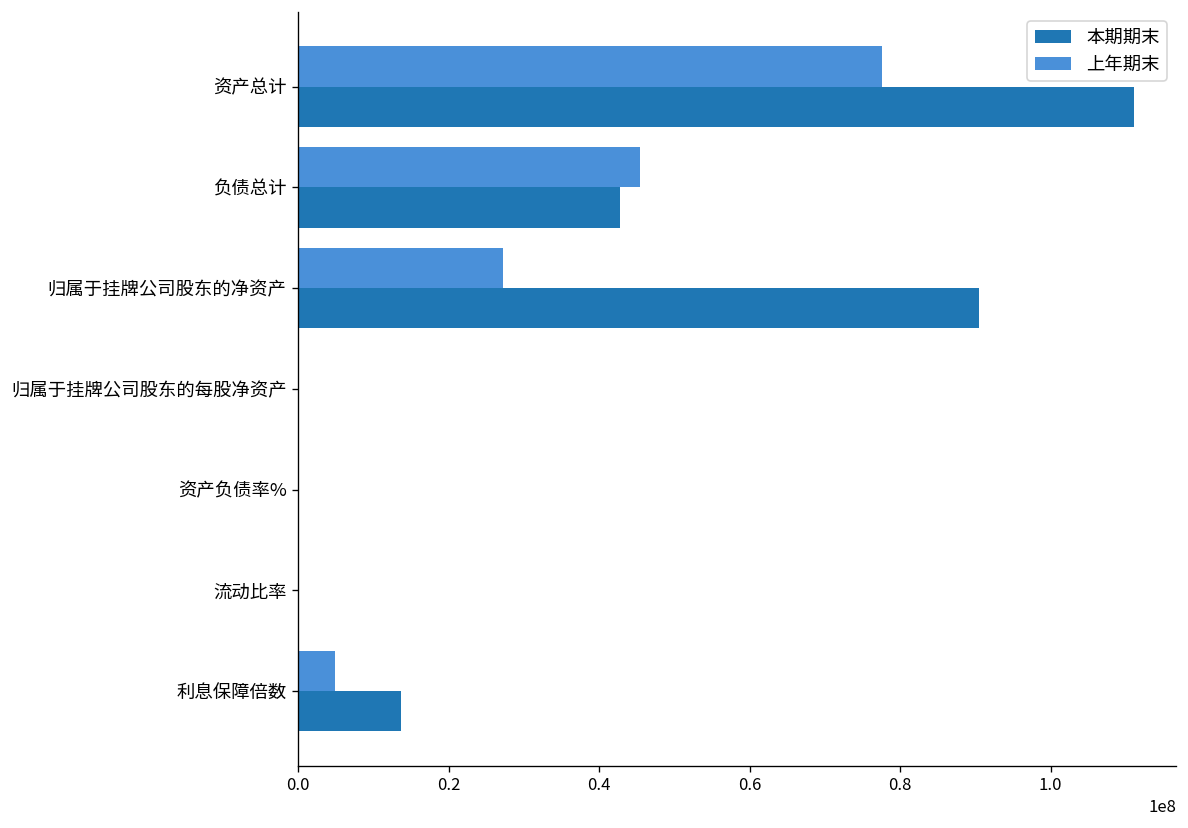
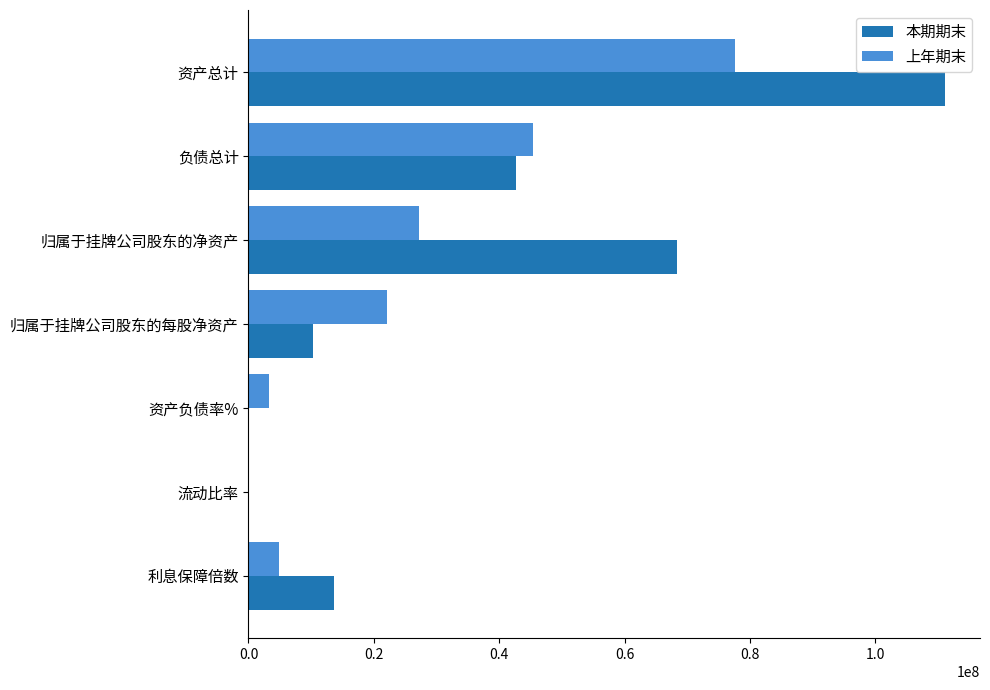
本期期末, 归属于挂牌公司股东的净资产: 91000000 -> 68000000
上年期末, 归属于挂牌公司股东的每股净资产: 0 -> 22000000
本期期末, 归属于挂牌公司股东的每股净资产: 0 -> 10000000
上年期末, 资产负债率%: 0 -> 3000000
